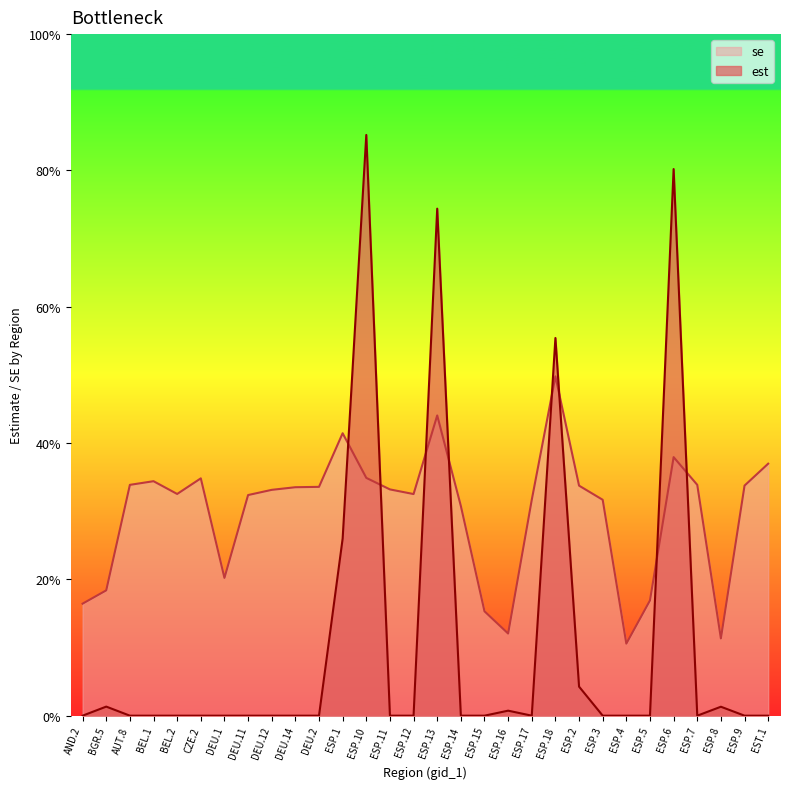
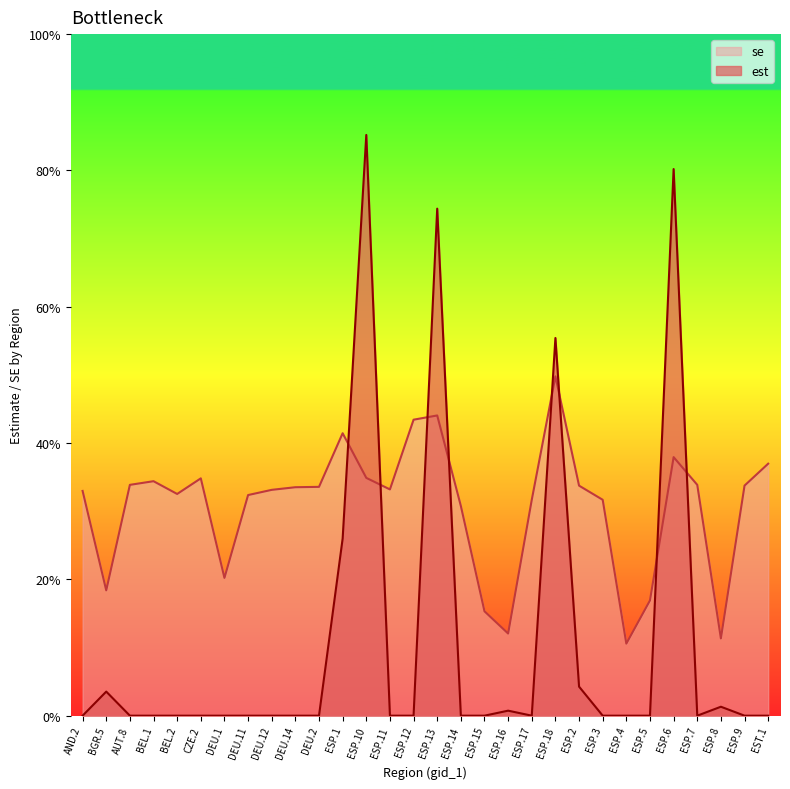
se, AND.2: 16% -> 33%
est, BGR.5: 1% -> 4%
se, ESP.12: 33% -> 43%
